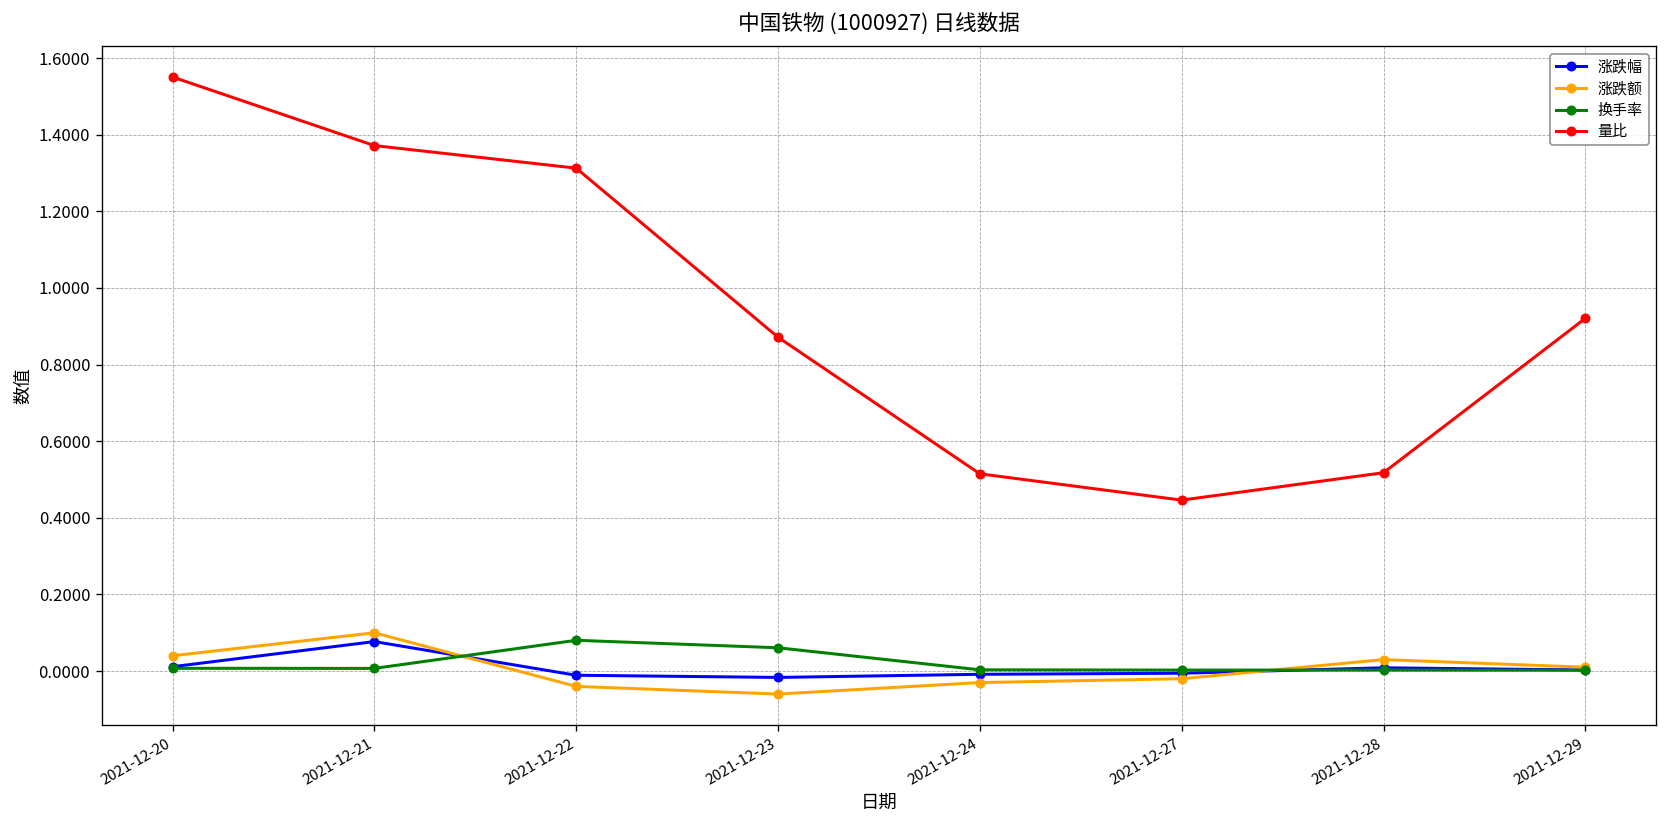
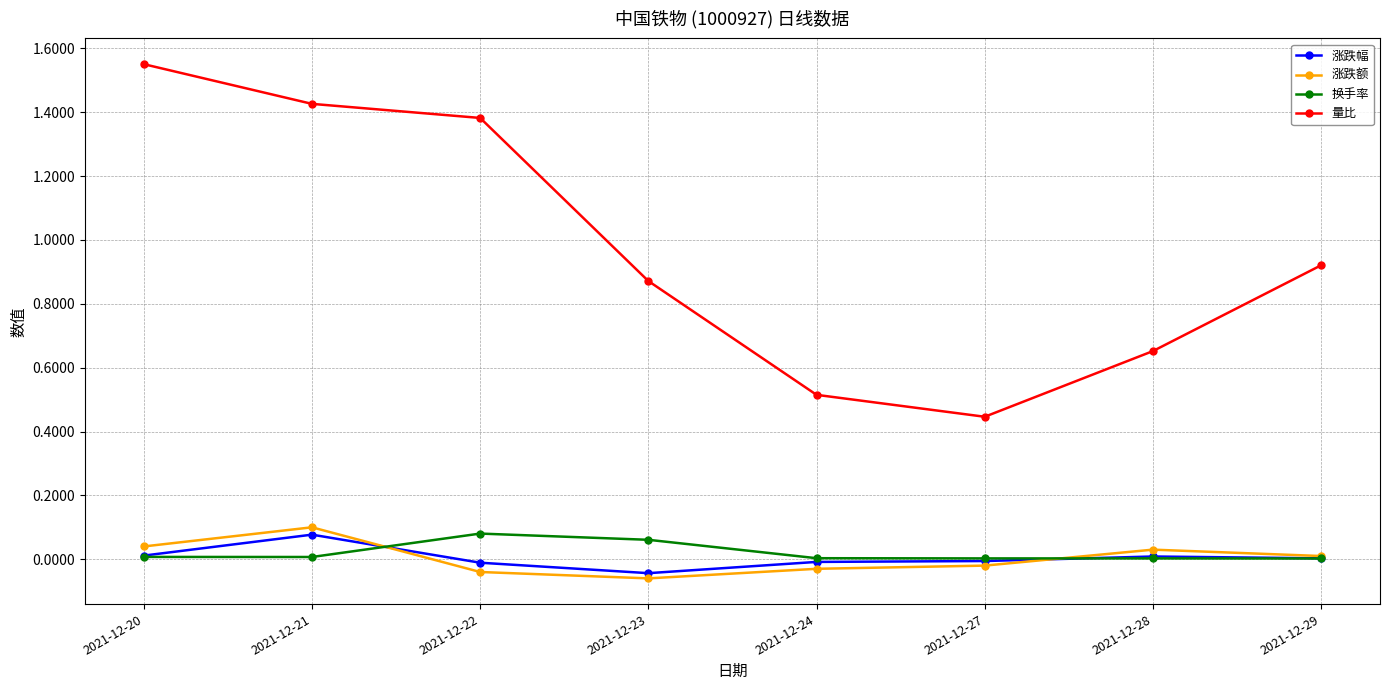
量比, 2021-12-21: 1.37 -> 1.43
量比, 2021-12-22: 1.31 -> 1.38
涨跌幅, 2021-12-23: -0.02 -> -0.04
量比, 2021-12-28: 0.52 -> 0.65
